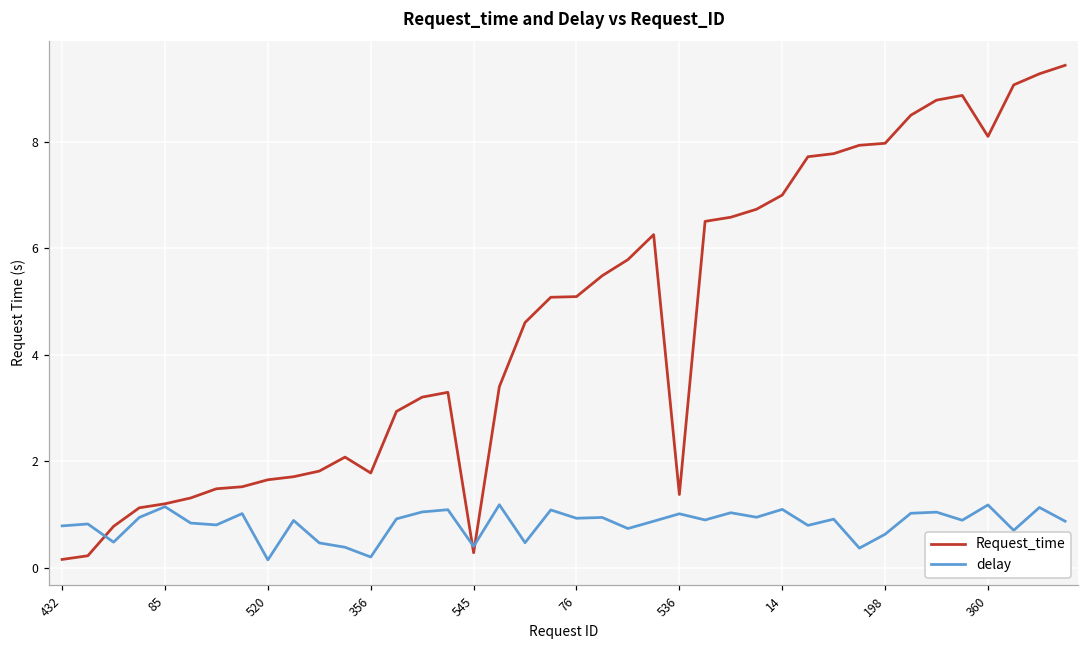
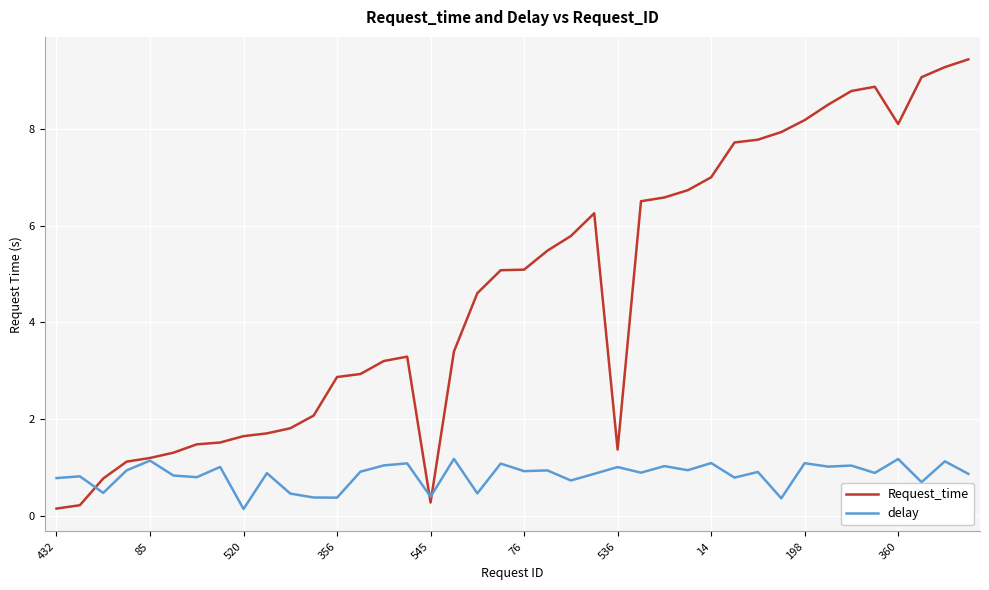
Request_time, 356: 1.8 -> 2.9
delay, 356: 0.2 -> 0.4
Request_time, 198: 8.0 -> 8.2
delay, 198: 0.6 -> 1.1
